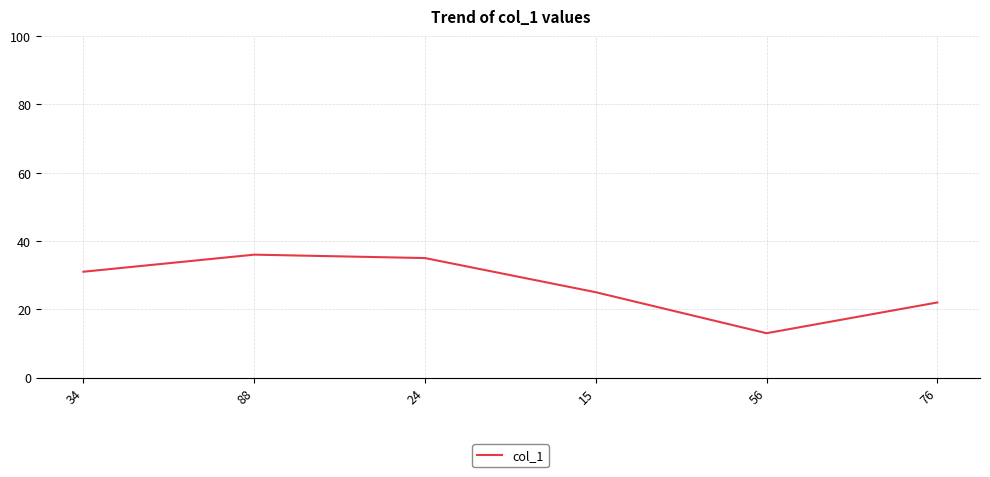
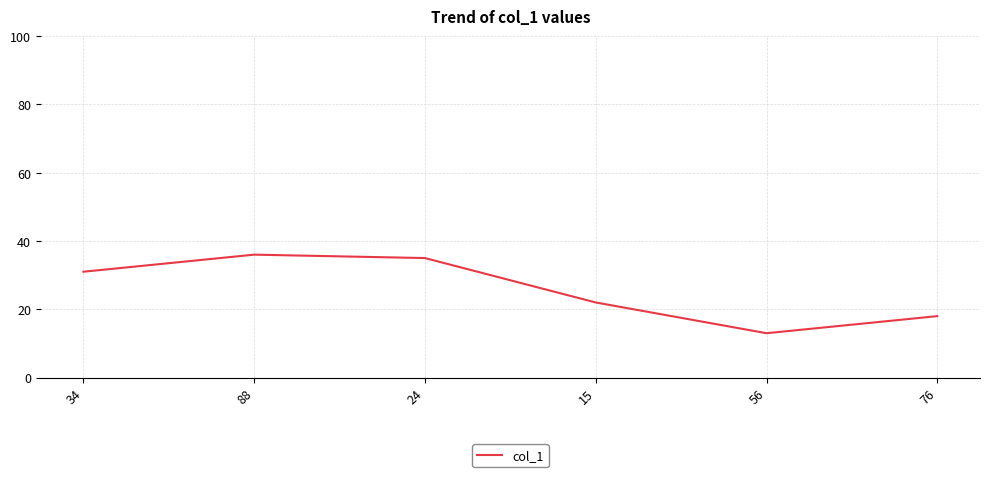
15: 25 -> 22
76: 22 -> 18
